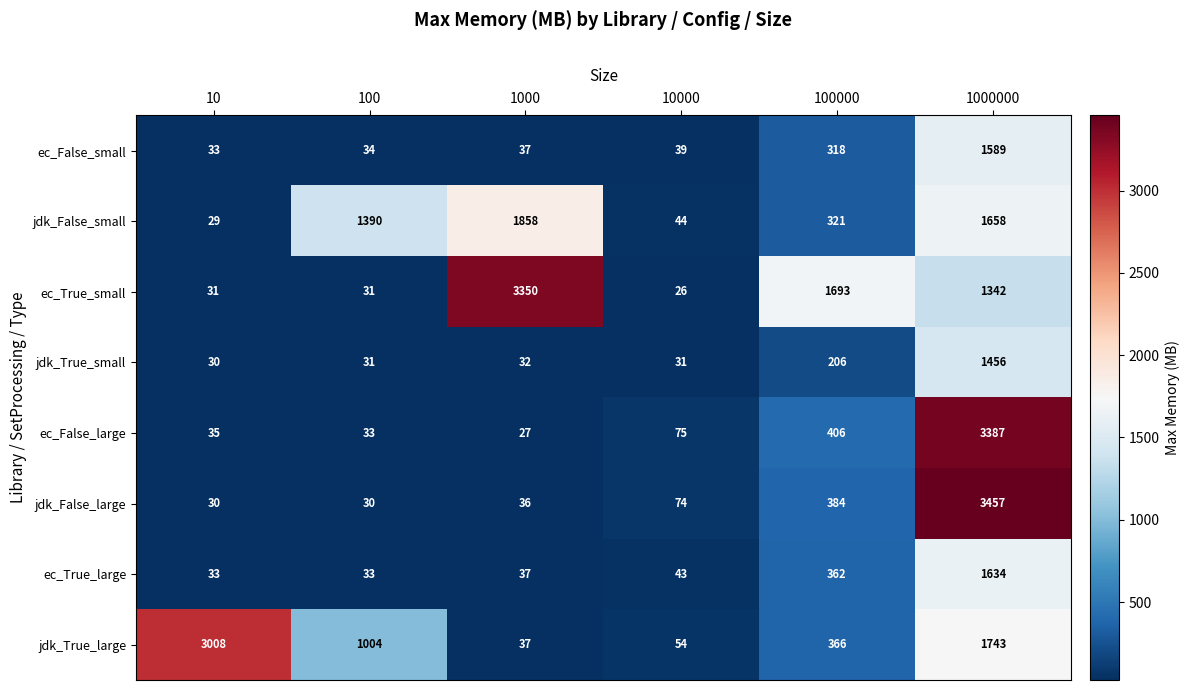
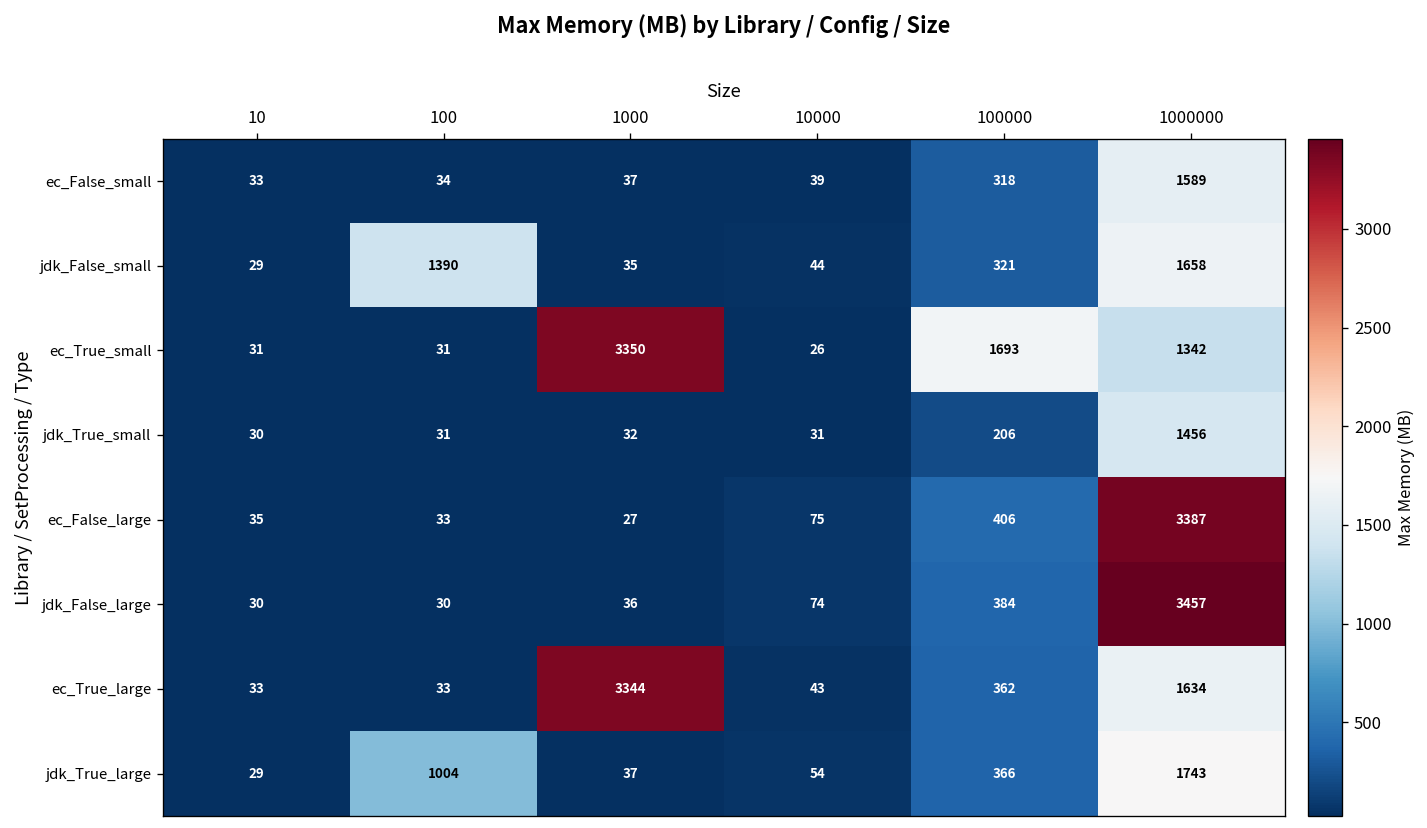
jdk_False_small, 1000: 1858 -> 35
ec_True_large, 1000: 37 -> 3344
jdk_True_large, 10: 3008 -> 29
